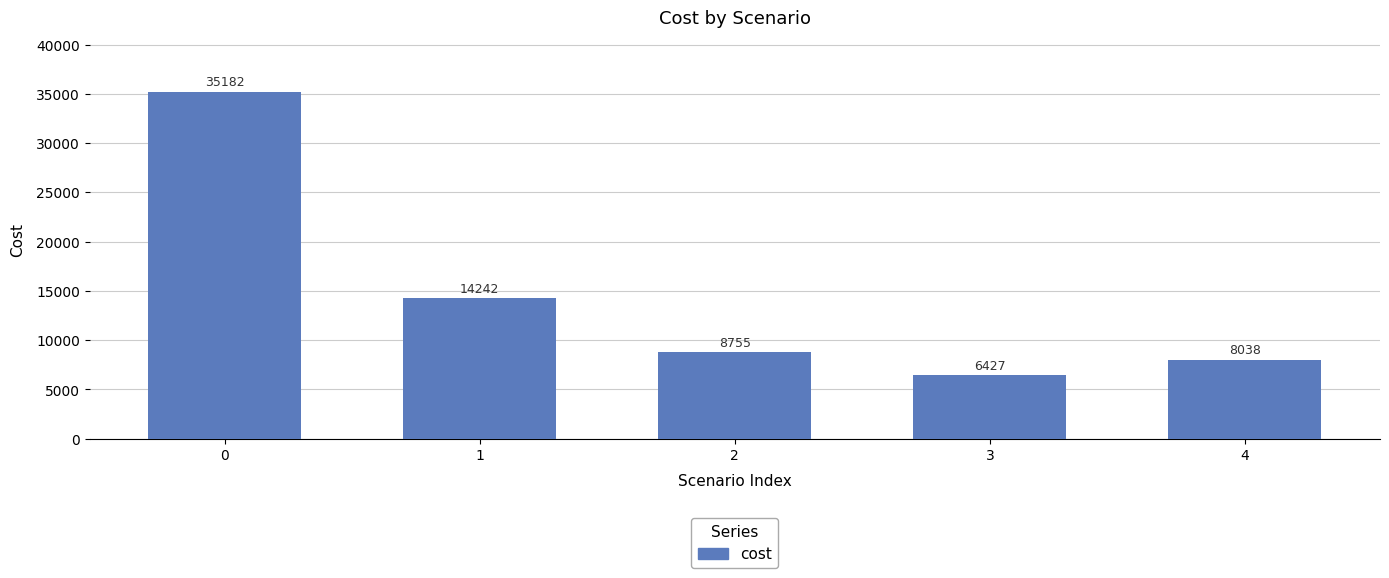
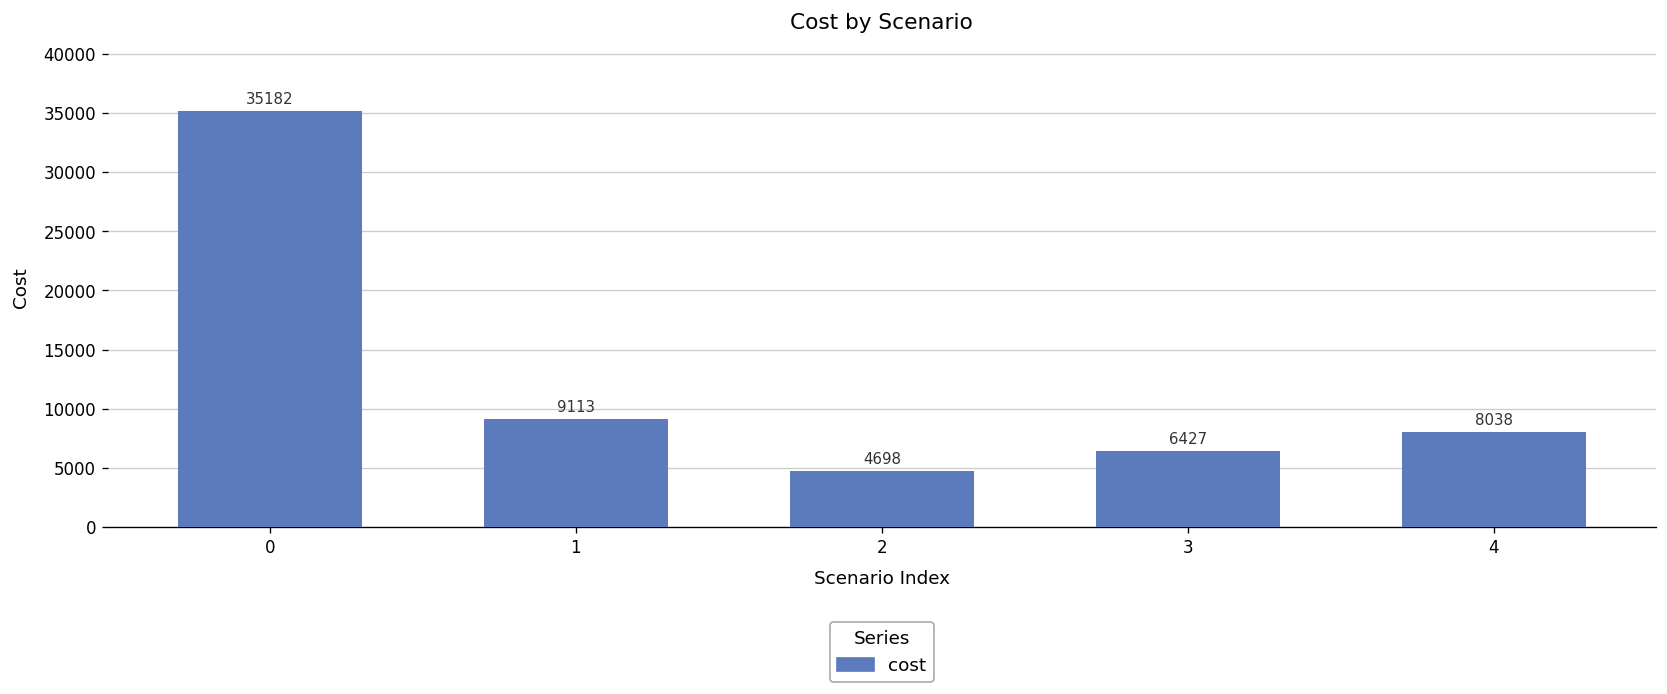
1: 14242 -> 9113
2: 8755 -> 4698
